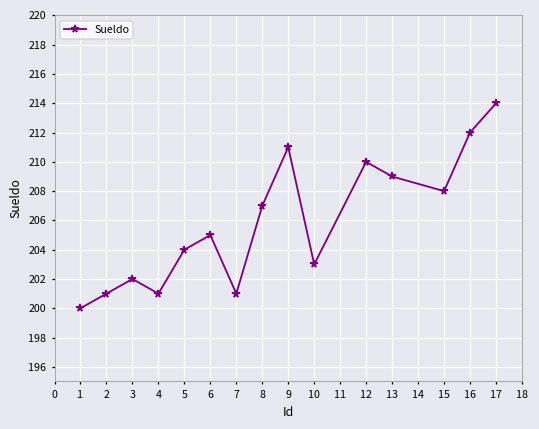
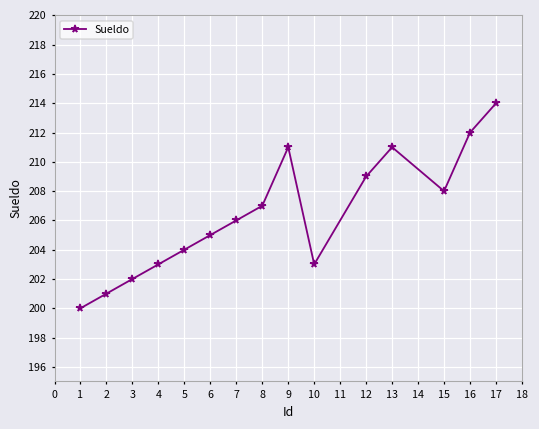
4: 201 -> 203
7: 201 -> 206
12: 210 -> 209
13: 209 -> 211
